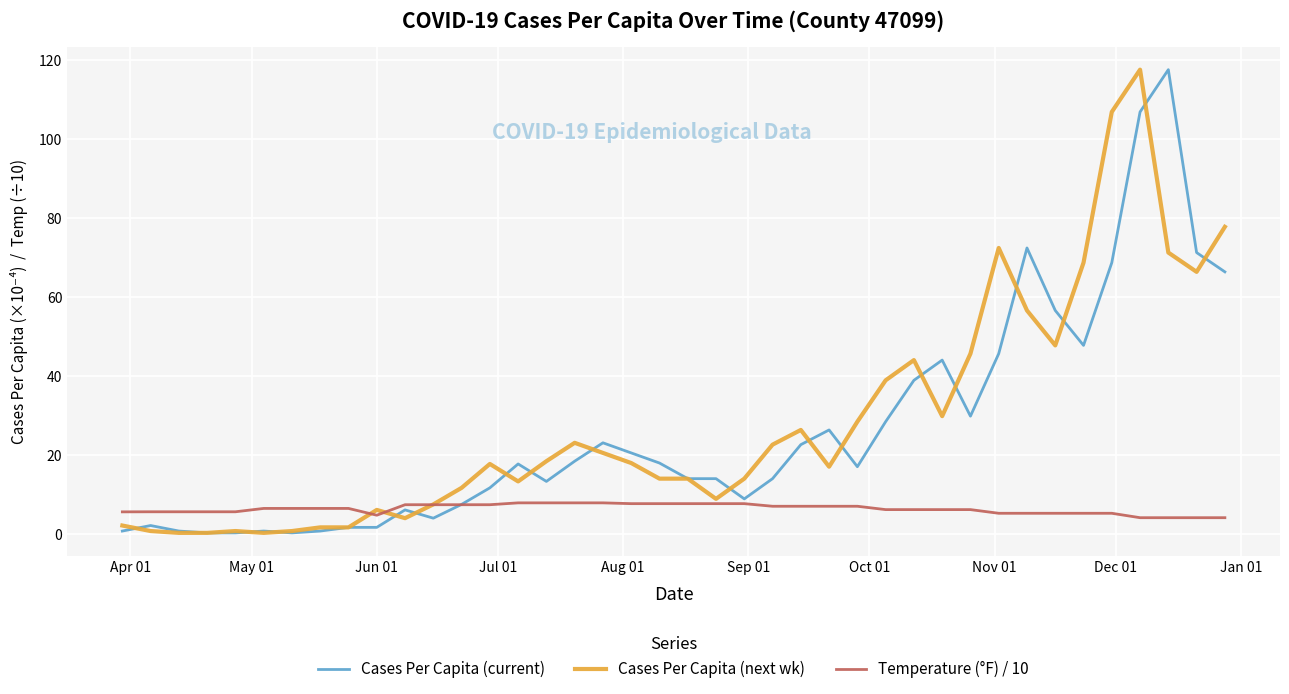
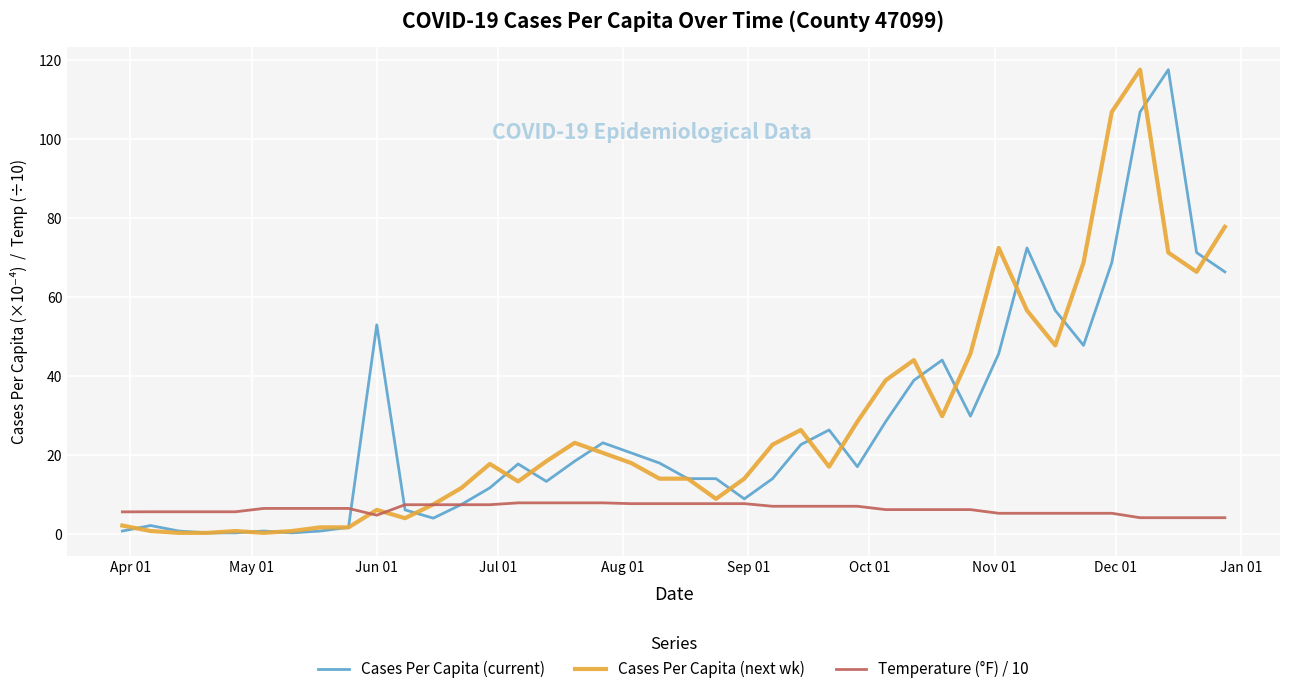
Cases Per Capita (current), Jun 01: 2 -> 53
